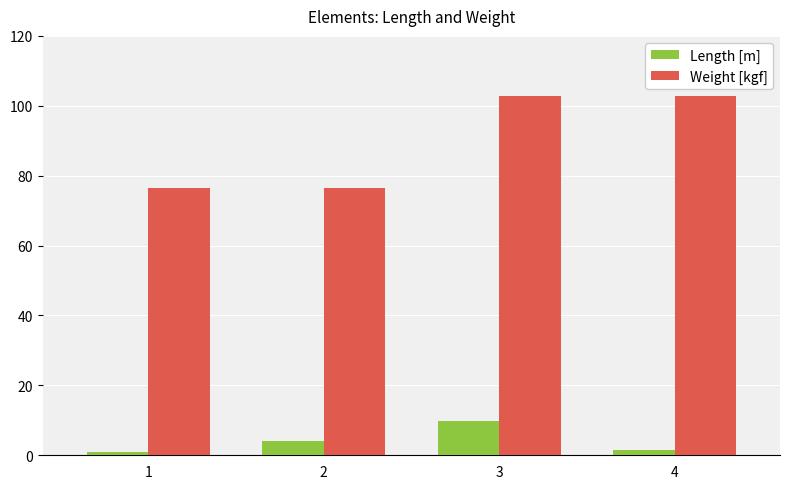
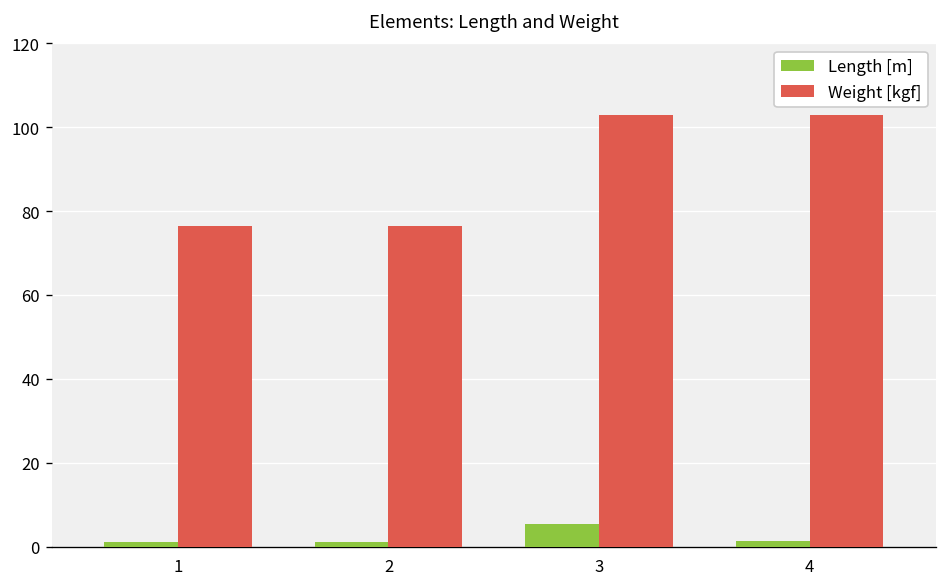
Length [m], 2: 4 -> 1
Length [m], 3: 10 -> 5
